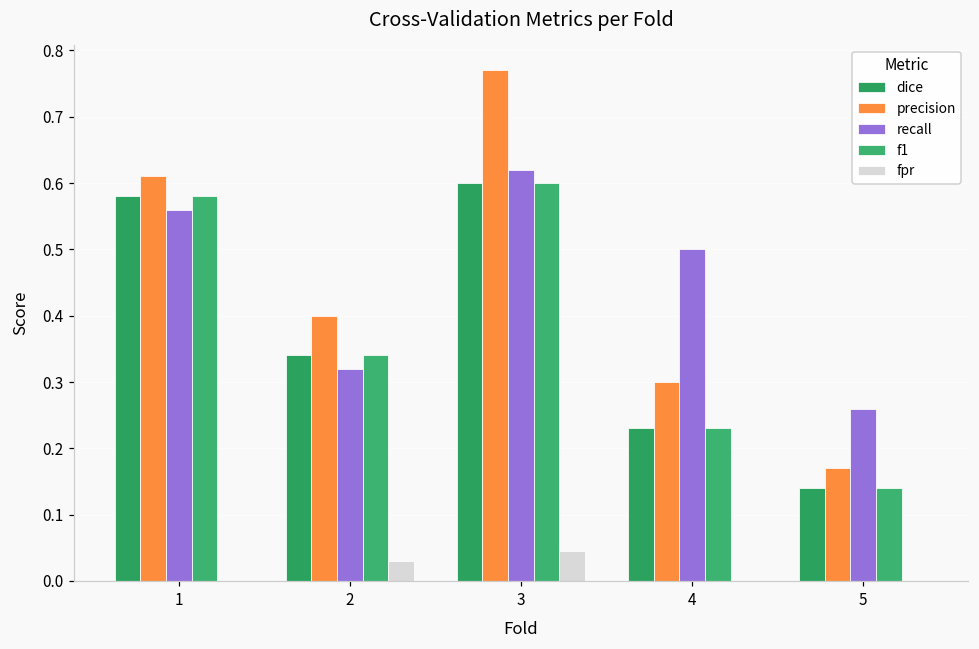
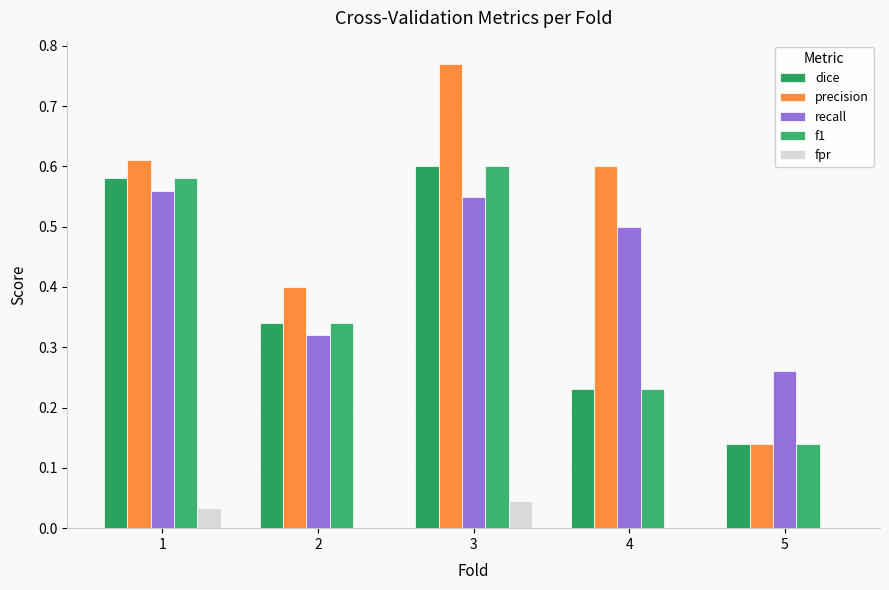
fpr, 1: 0.00 -> 0.03
fpr, 2: 0.03 -> 0.00
recall, 3: 0.62 -> 0.55
precision, 4: 0.3 -> 0.6
precision, 5: 0.17 -> 0.14
